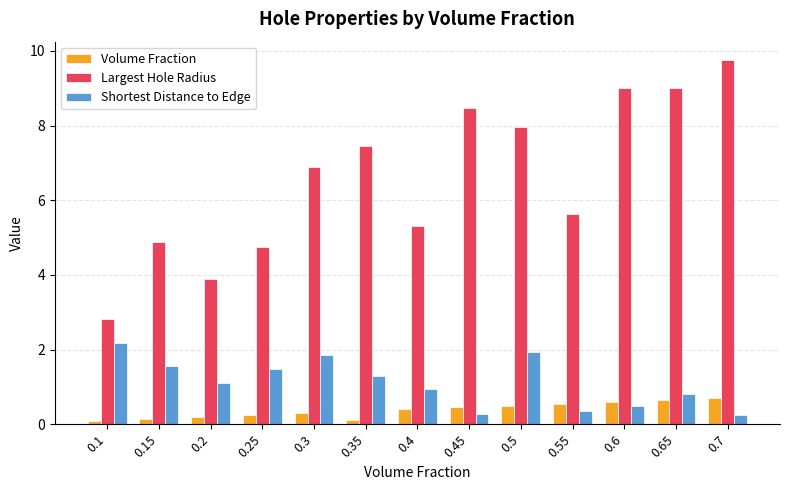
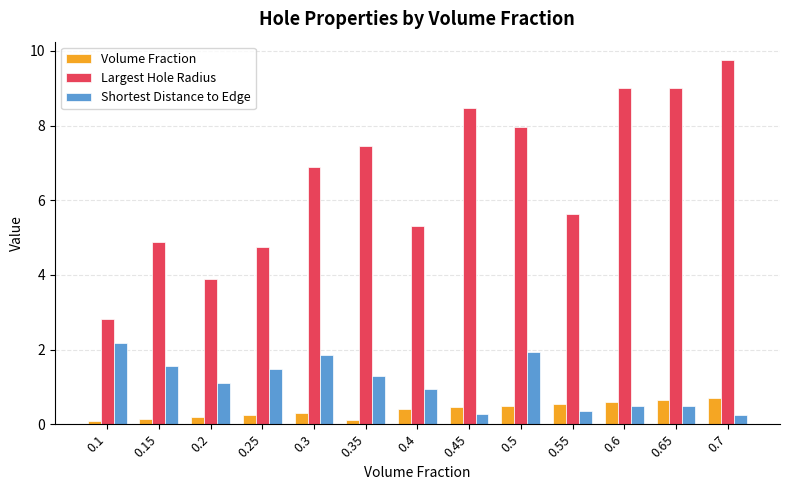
Shortest Distance to Edge, 0.65: 0.8 -> 0.5
